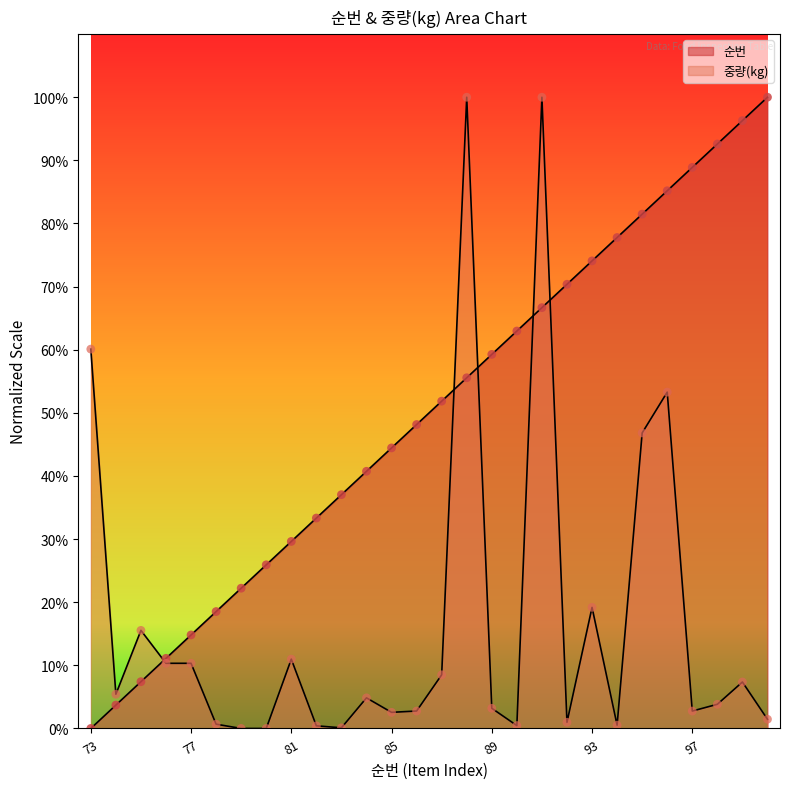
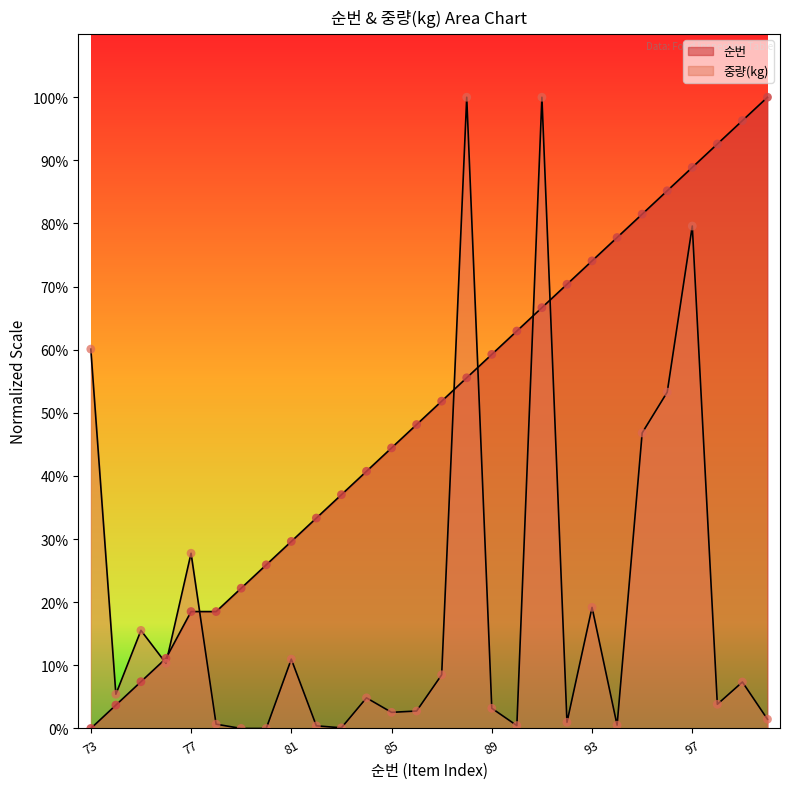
순번, 77: 15% -> 19%
중량(kg), 77: 10% -> 28%
중량(kg), 97: 3% -> 80%
